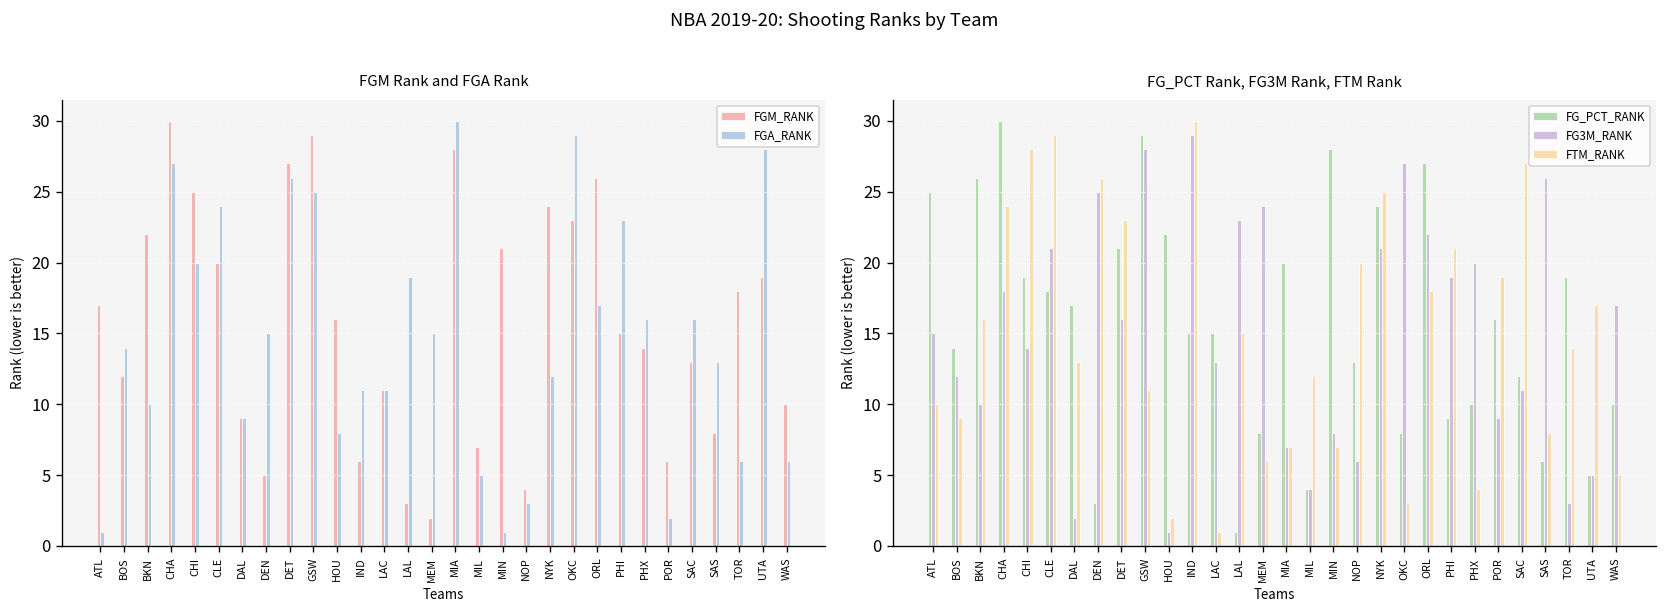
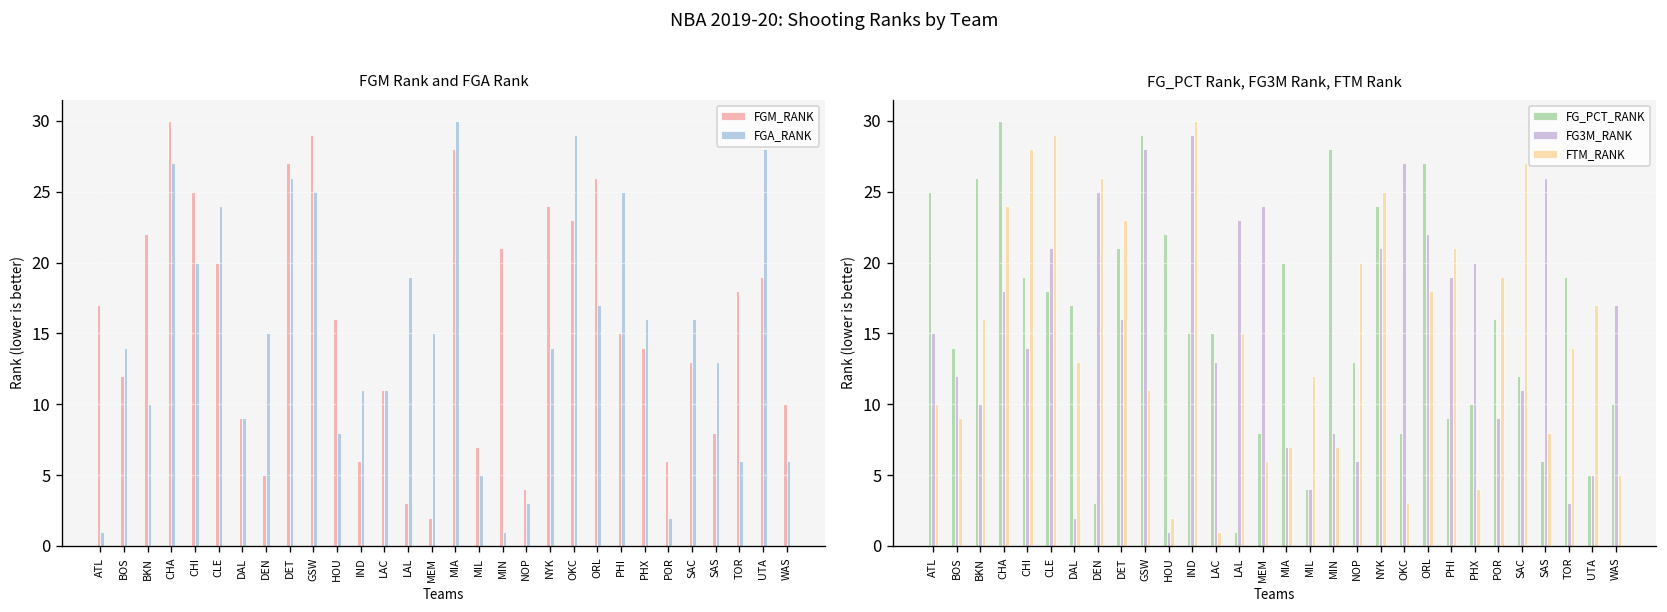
FGM Rank and FGA Rank, FGA_RANK, NYK: 12 -> 14
FGM Rank and FGA Rank, FGA_RANK, PHI: 23 -> 25
